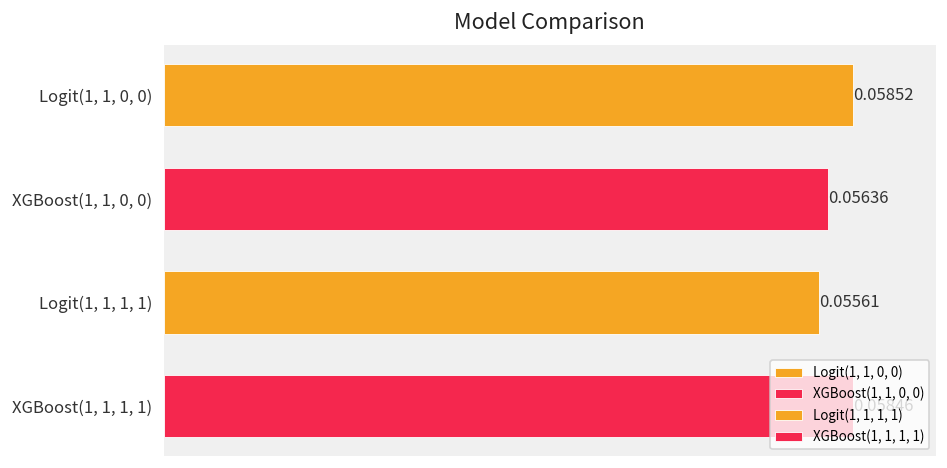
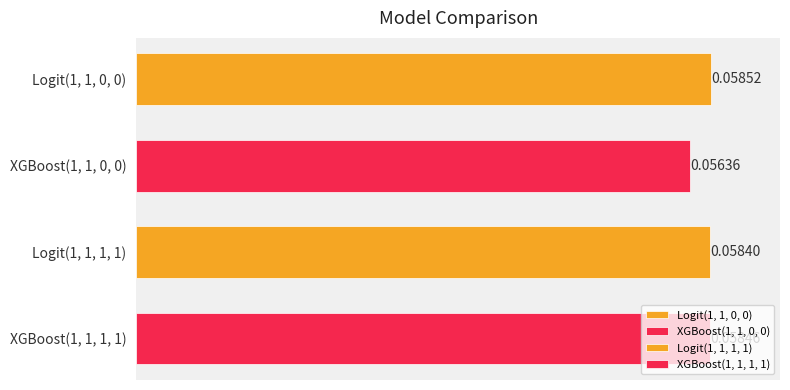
Logit(1, 1, 1, 1): 0.05561 -> 0.05840
